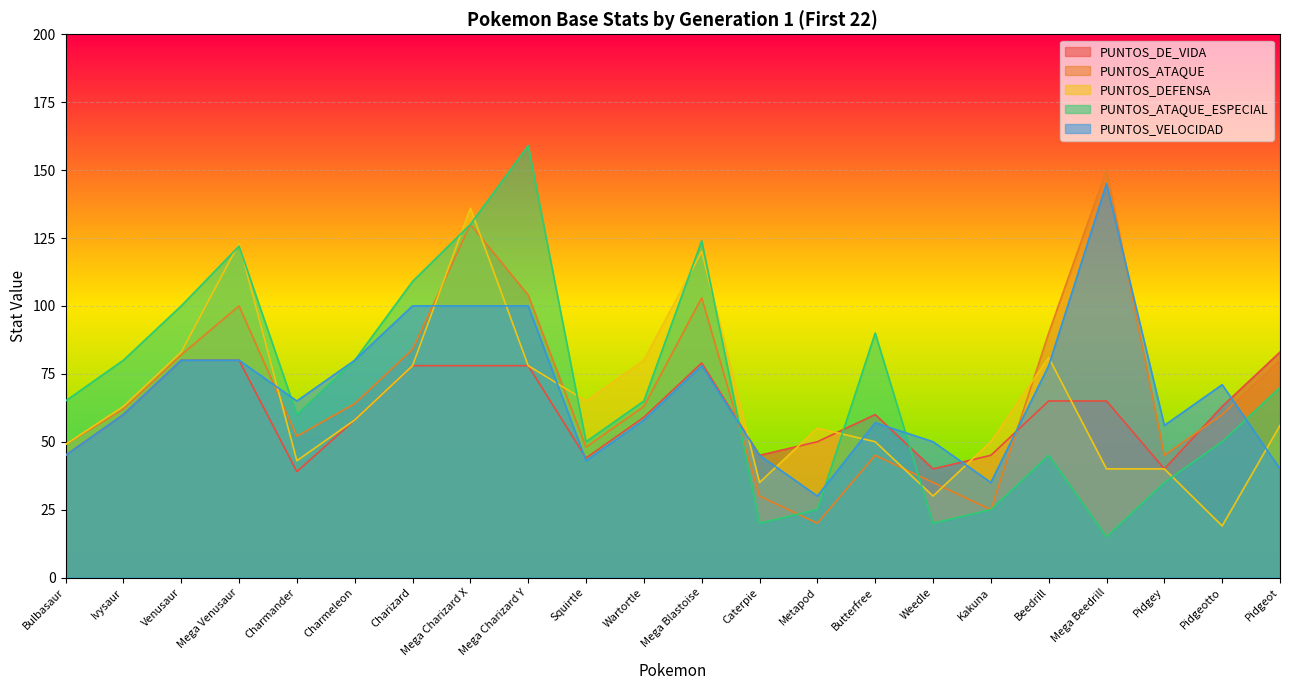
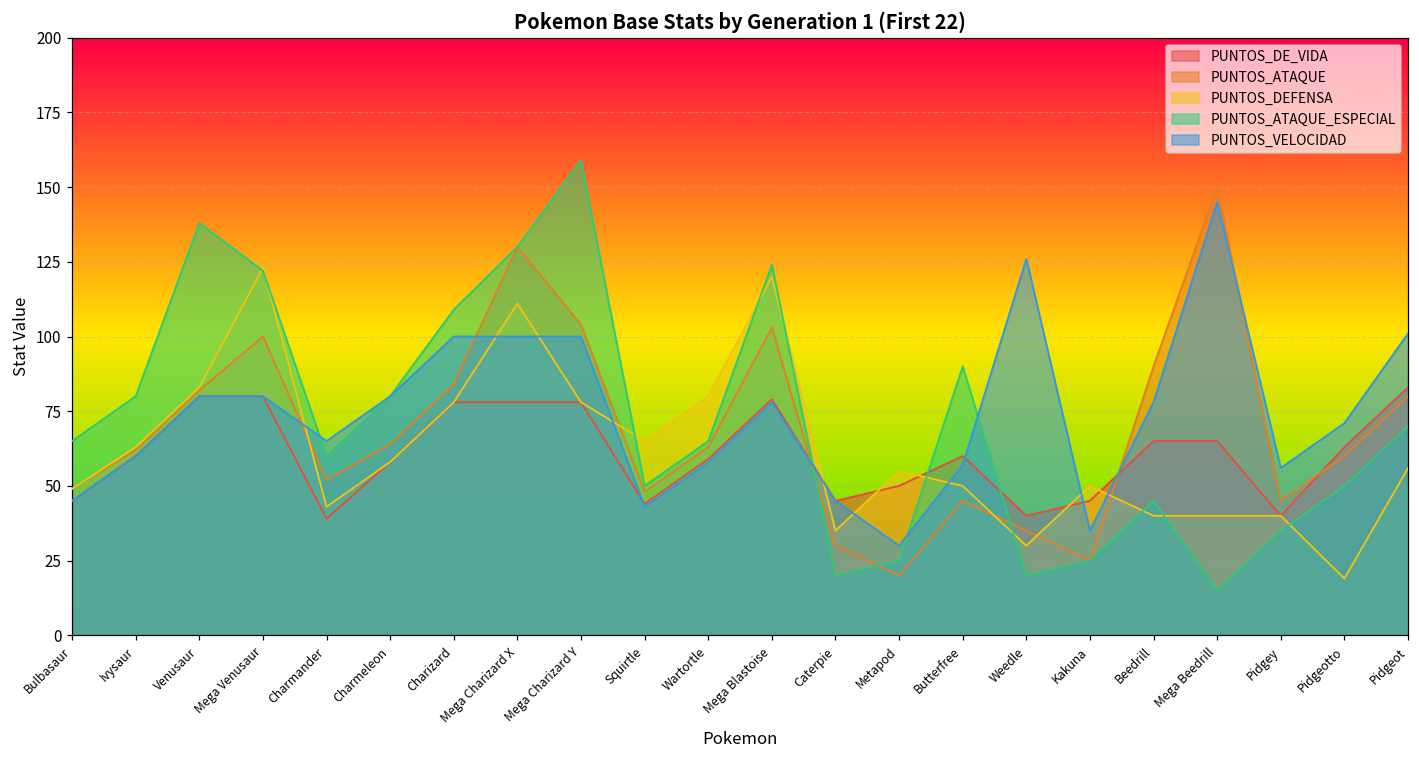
PUNTOS_ATAQUE_ESPECIAL, Venusaur: 100 -> 138
PUNTOS_DEFENSA, Mega Charizard X: 136 -> 111
PUNTOS_VELOCIDAD, Weedle: 50 -> 126
PUNTOS_DEFENSA, Beedrill: 81 -> 40
PUNTOS_VELOCIDAD, Pidgeot: 40 -> 101
